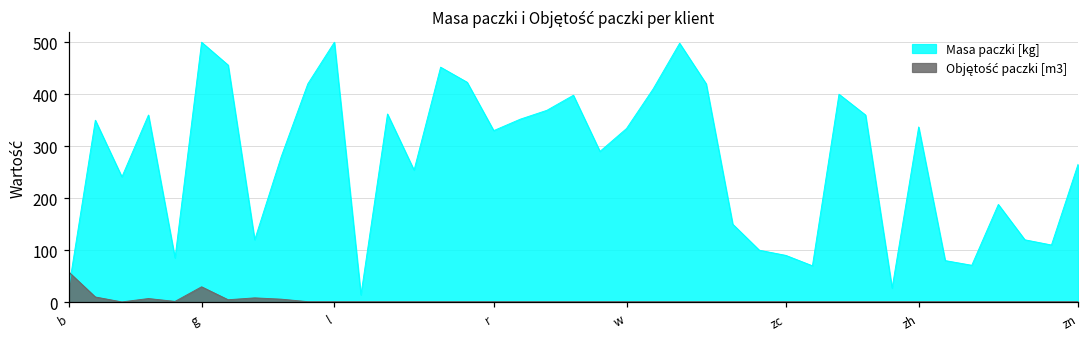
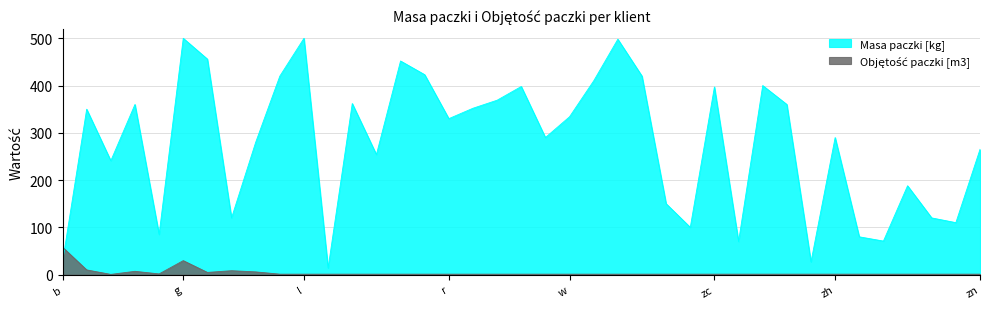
Masa paczki [kg], zc: 90 -> 400
Masa paczki [kg], zh: 340 -> 290
